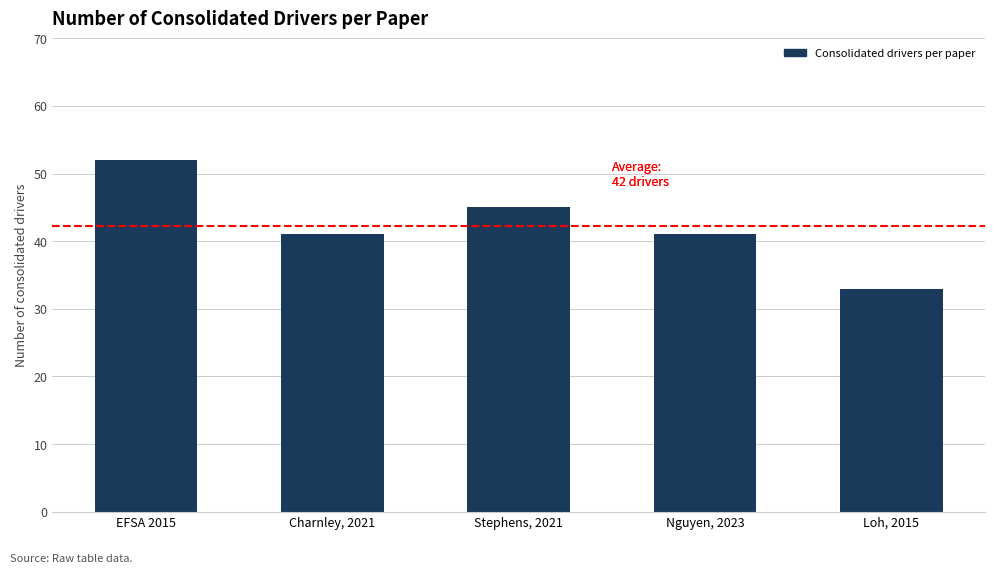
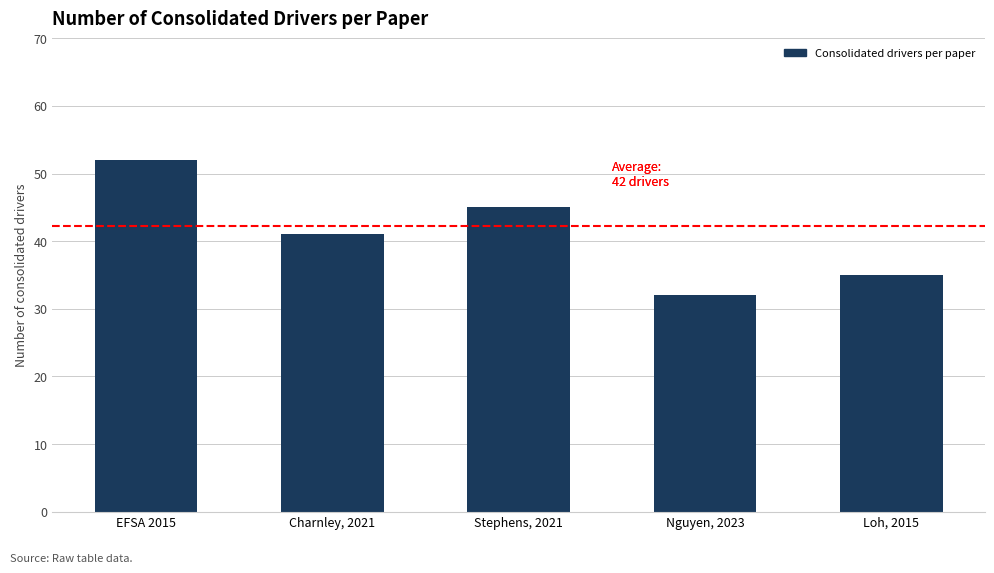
Nguyen, 2023: 41 -> 32
Loh, 2015: 33 -> 35
